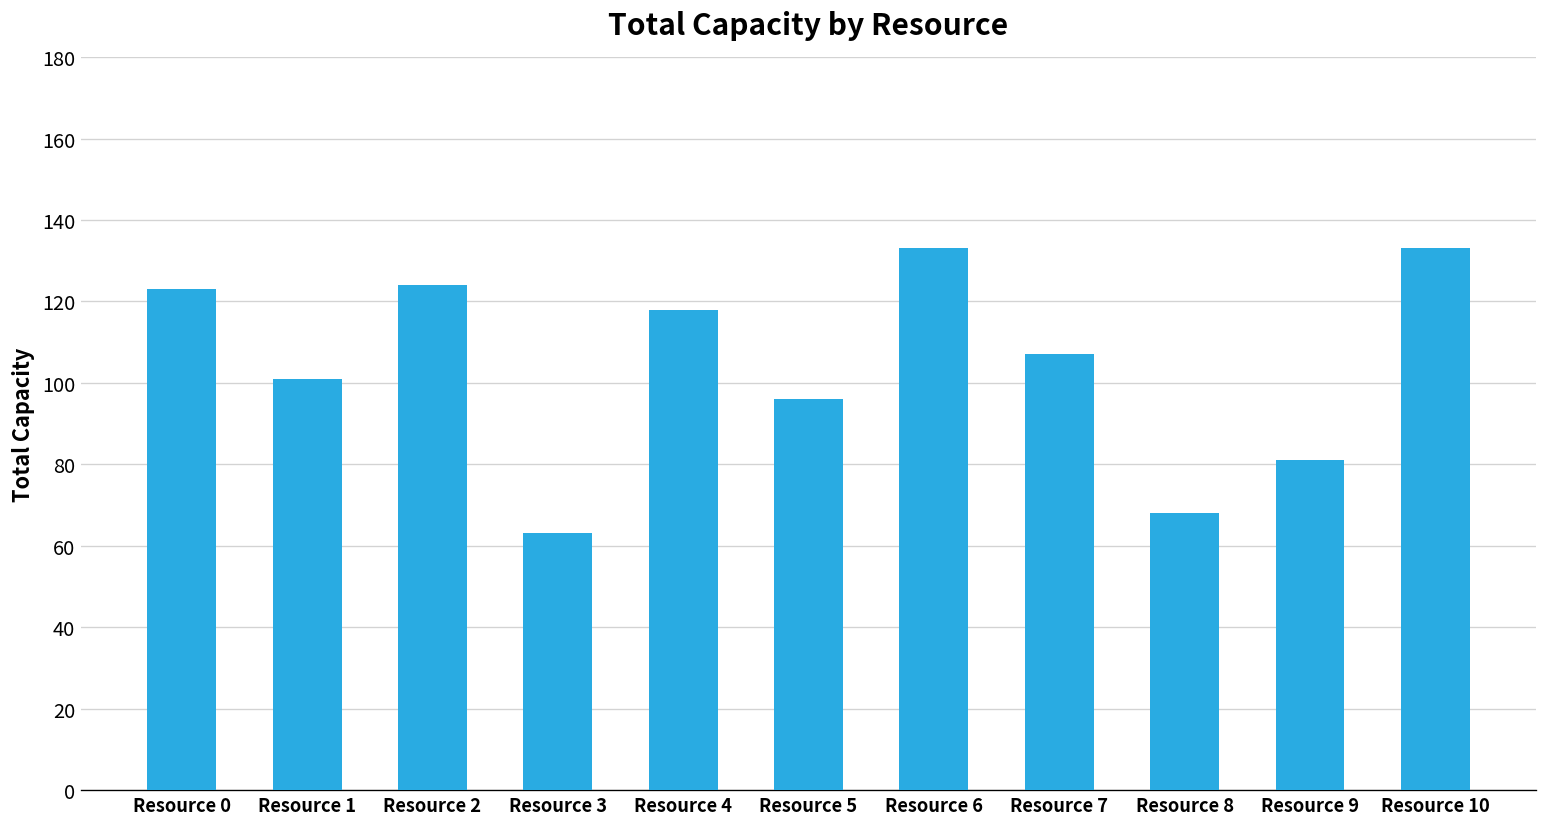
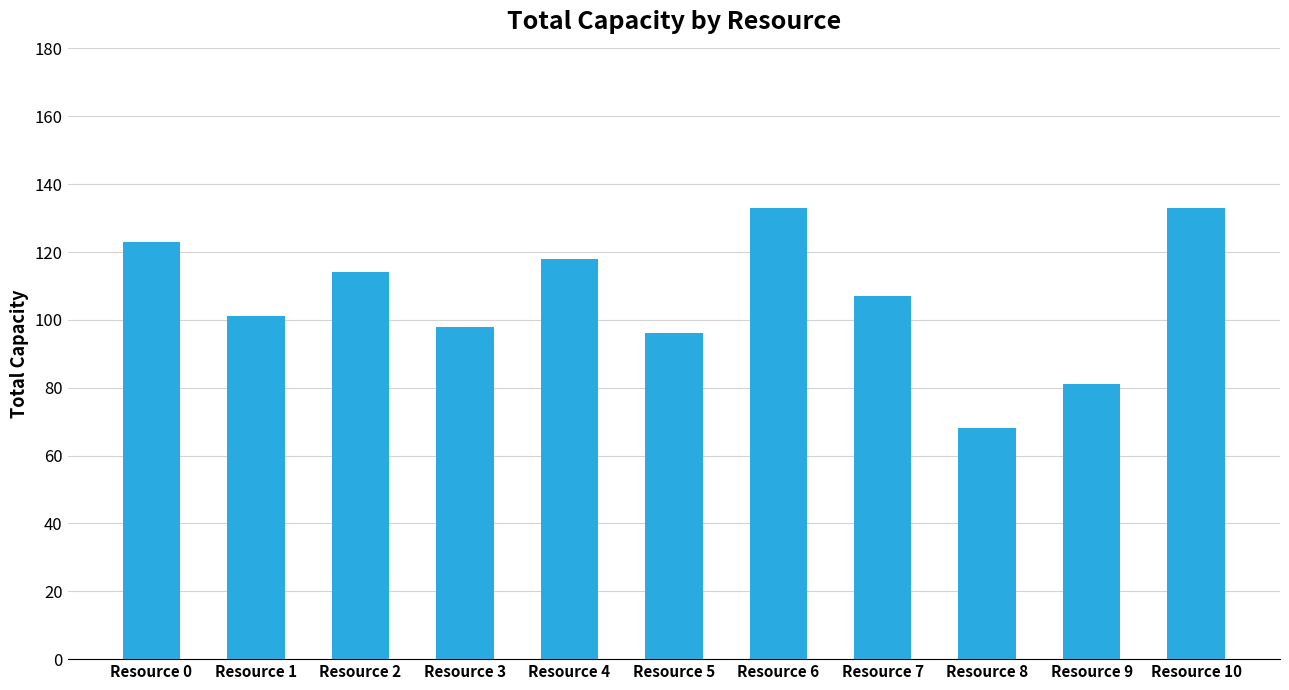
Resource 2: 124 -> 114
Resource 3: 63 -> 98
